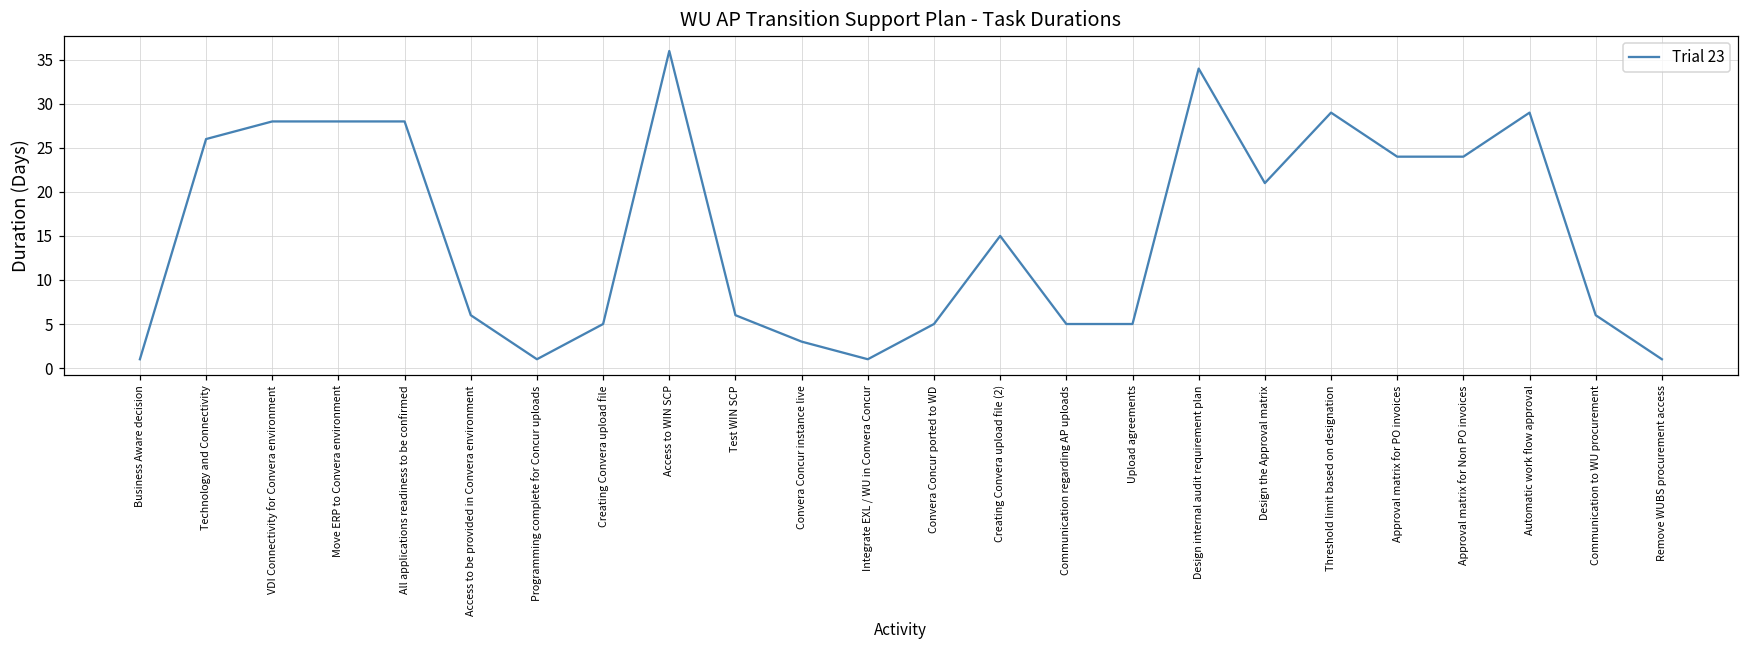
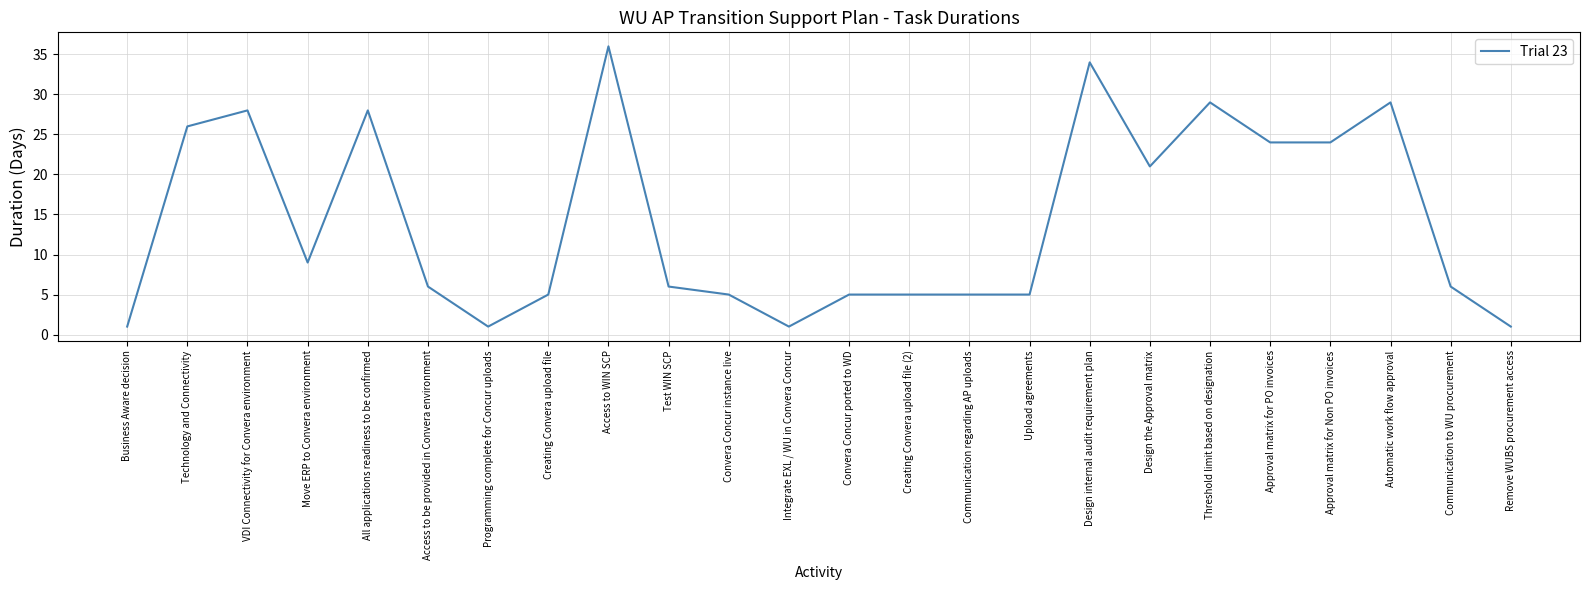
Move ERP to Convera environment: 28 -> 9
Convera Concur instance live: 3 -> 5
Creating Convera upload file (2): 15 -> 5
